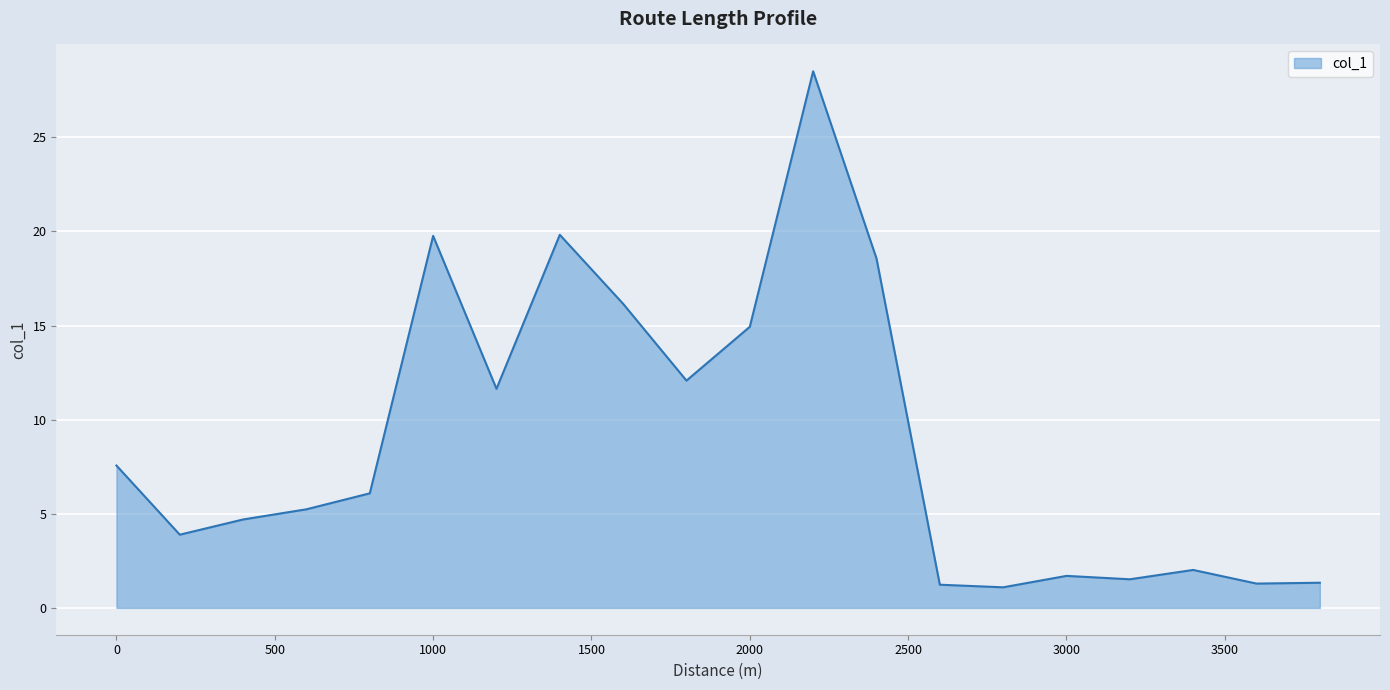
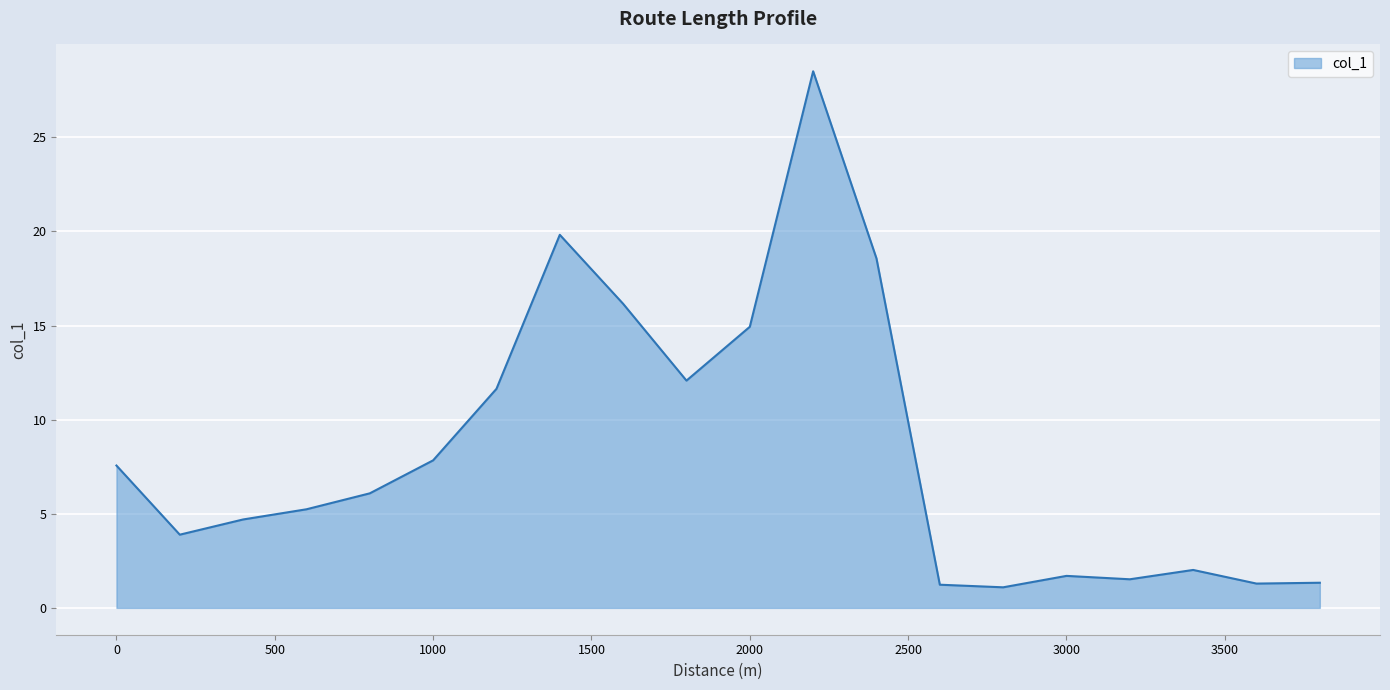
1000: 19.8 -> 7.8
